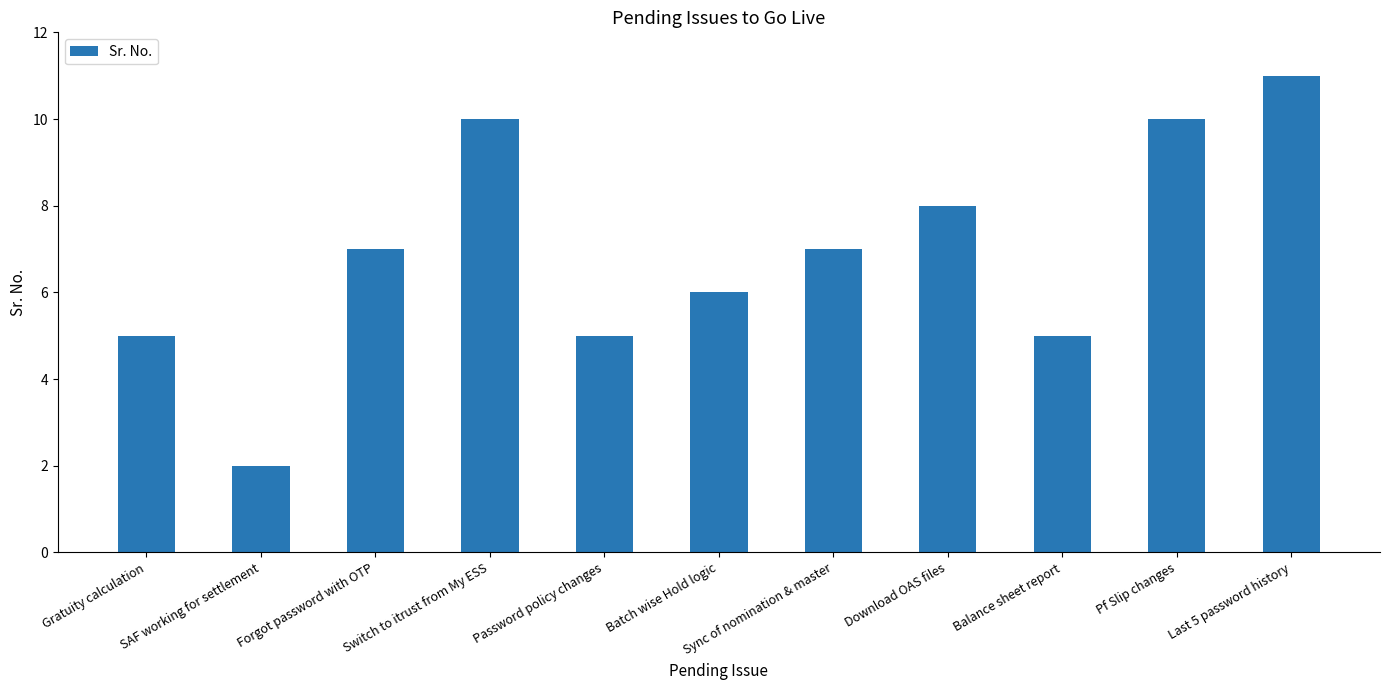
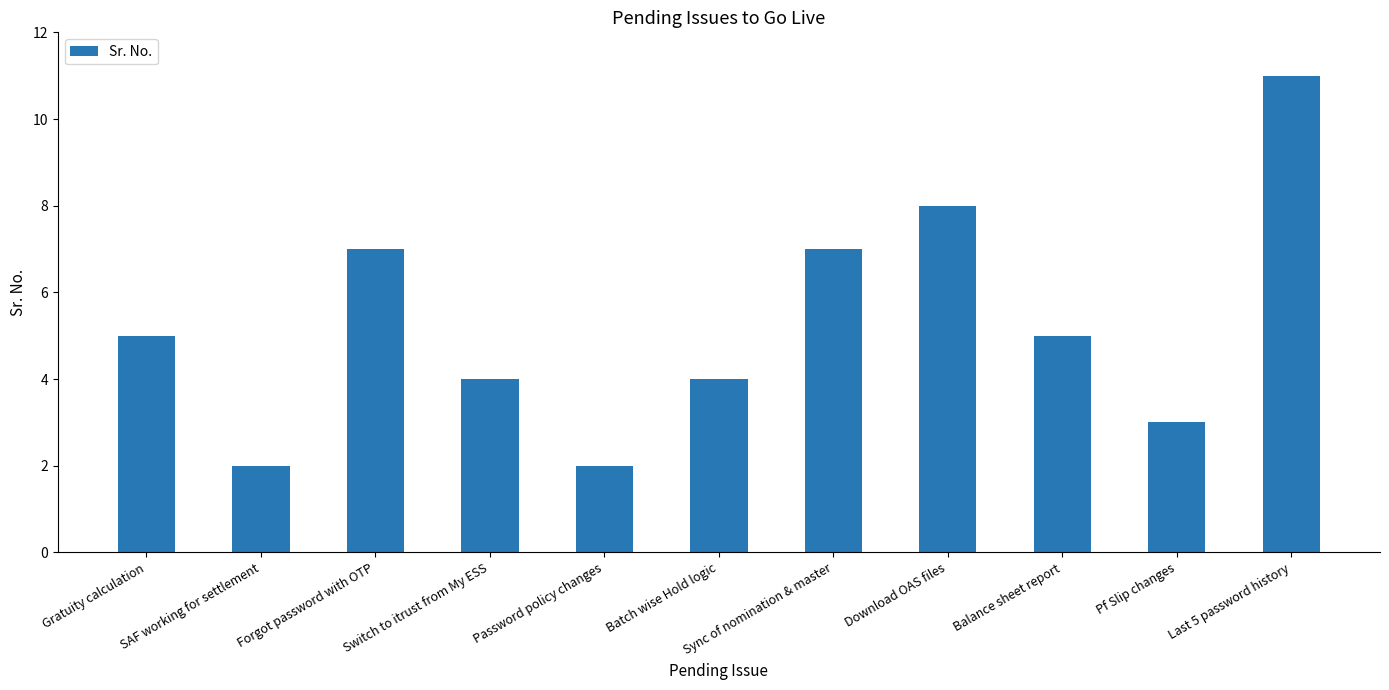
Switch to itrust from My ESS: 10 -> 4
Password policy changes: 5 -> 2
Batch wise Hold logic: 6 -> 4
Pf Slip changes: 10 -> 3
